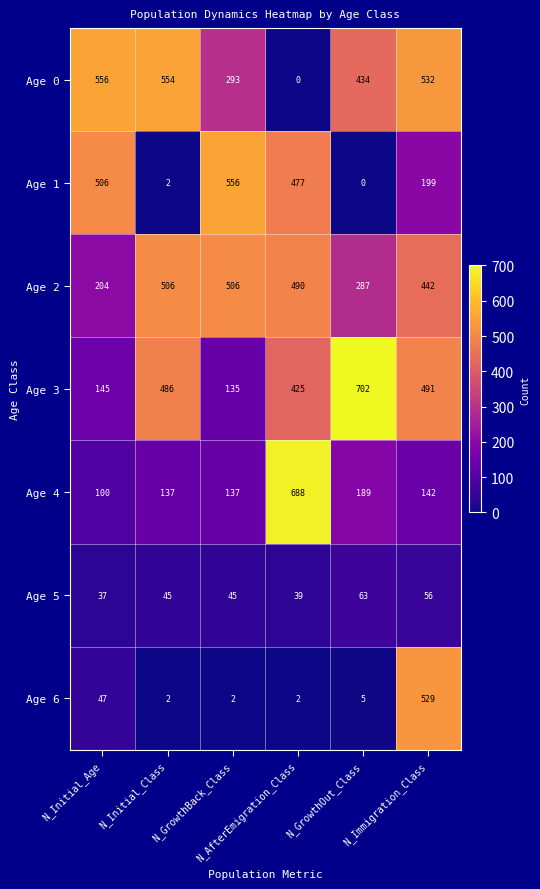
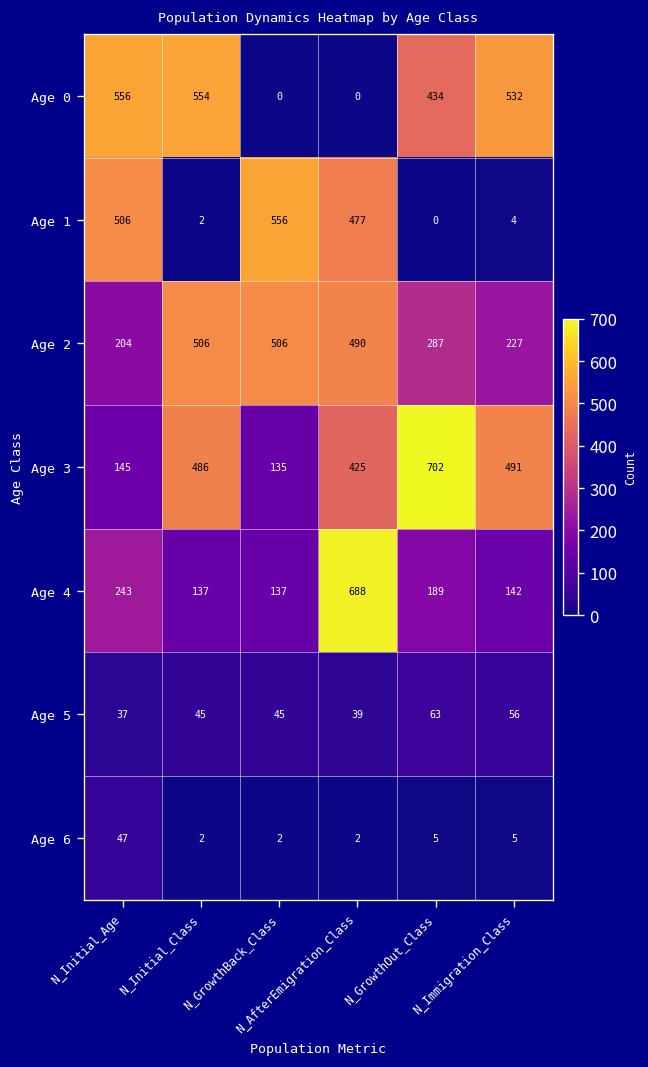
Age 0, N_GrowthBack_Class: 293 -> 0
Age 1, N_Immigration_Class: 199 -> 4
Age 2, N_Immigration_Class: 442 -> 227
Age 4, N_Initial_Age: 100 -> 243
Age 6, N_Immigration_Class: 529 -> 5
